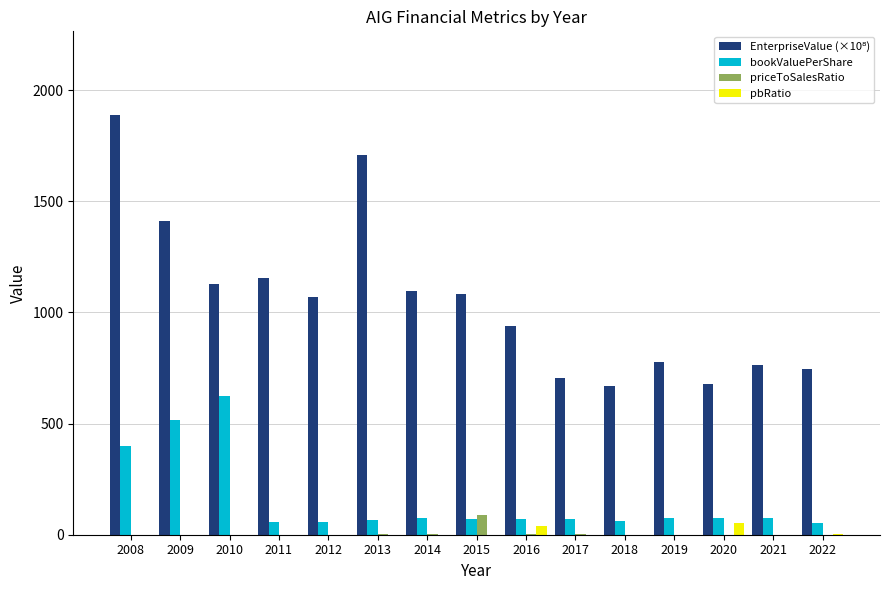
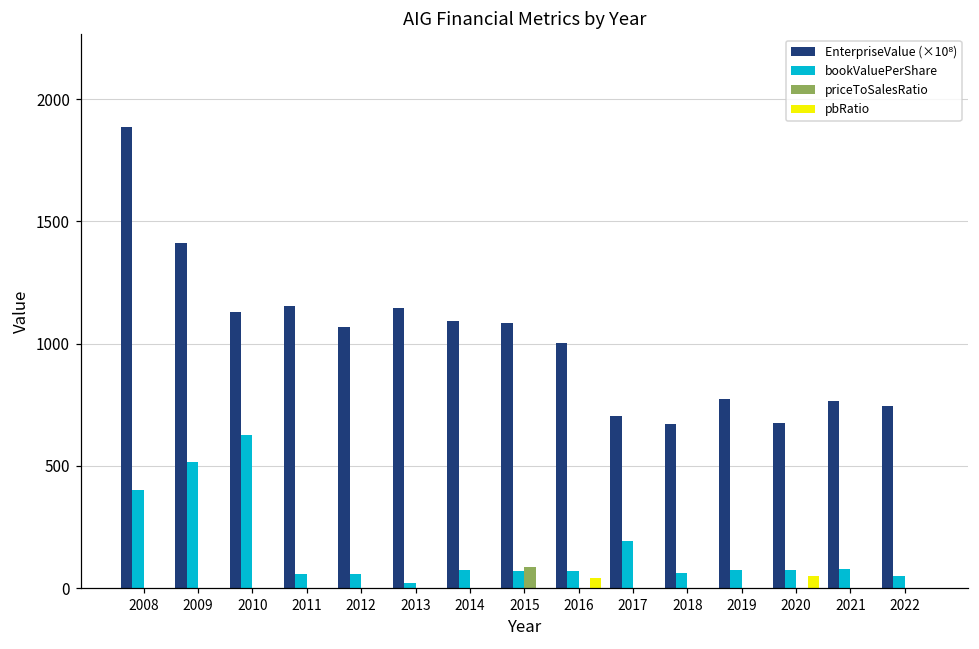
EnterpriseValue (×10⁸), 2013: 1710 -> 1150
bookValuePerShare, 2013: 70 -> 20
EnterpriseValue (×10⁸), 2016: 940 -> 1000
bookValuePerShare, 2017: 70 -> 190
